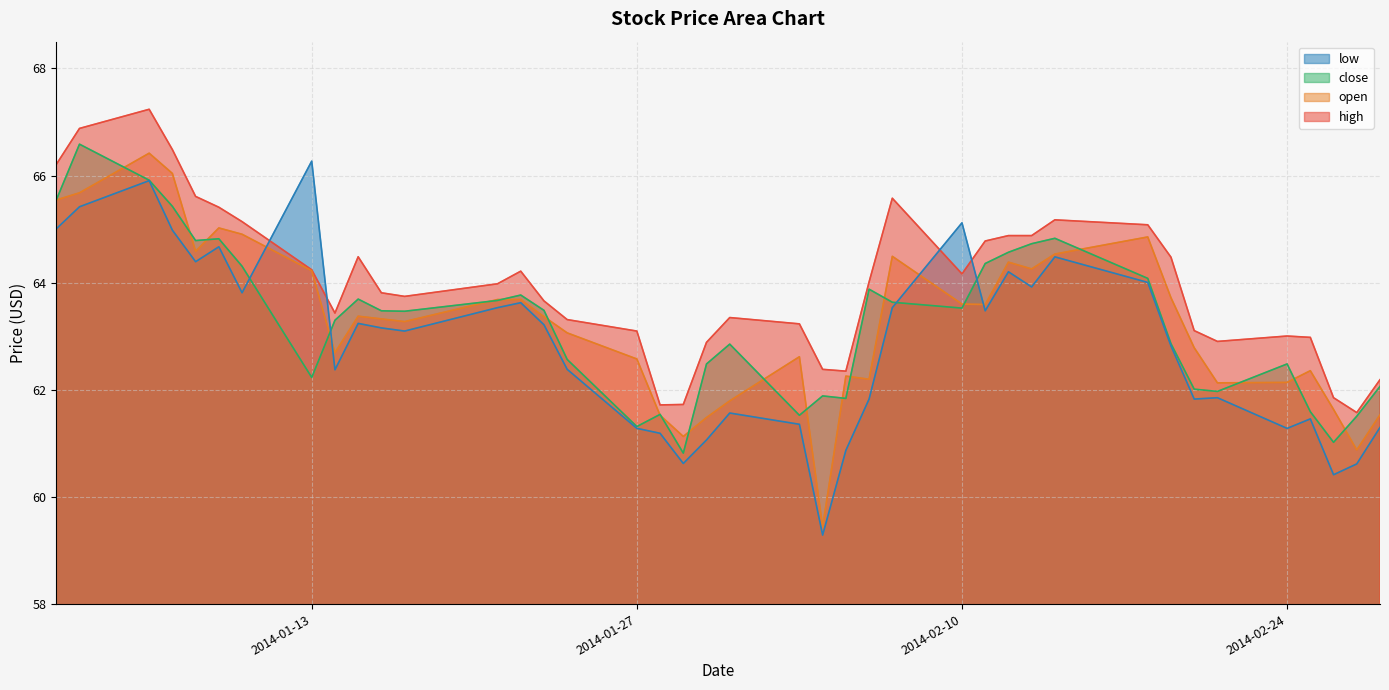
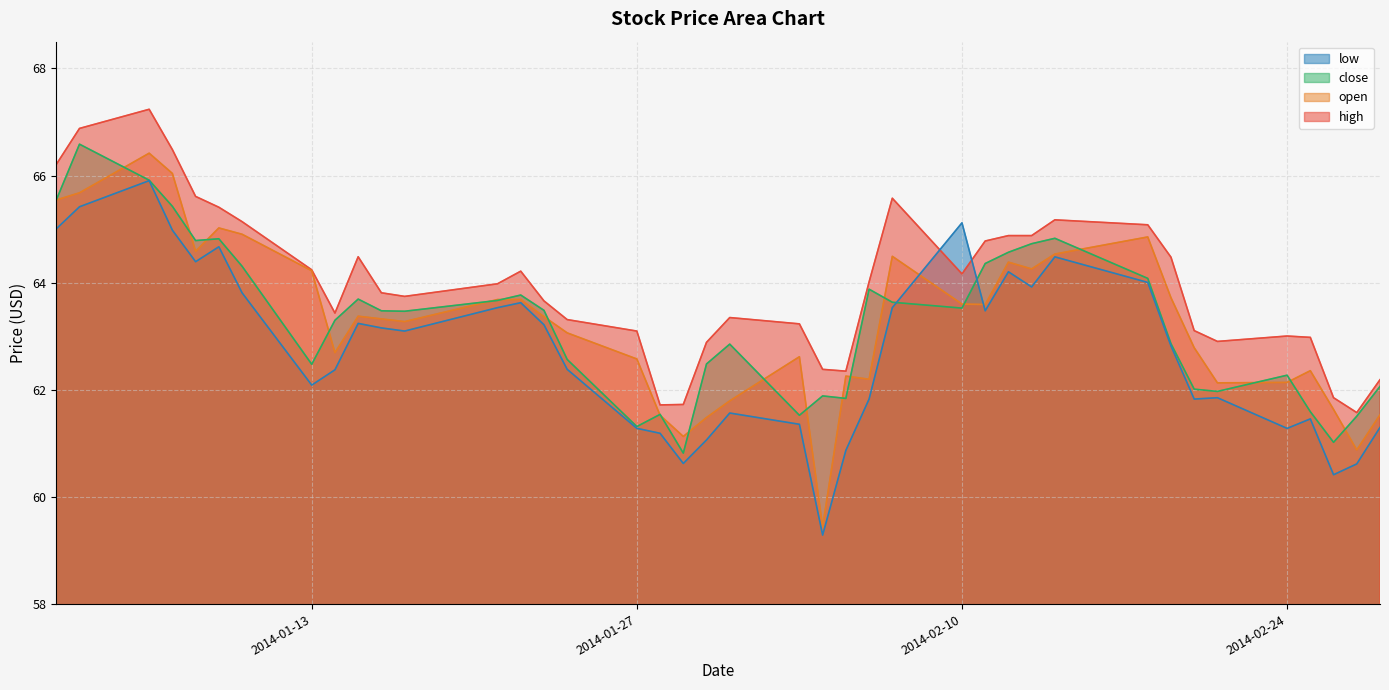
low, 2014-01-13: 66.3 -> 62.1
close, 2014-01-13: 62.2 -> 62.5
close, 2014-02-24: 62.5 -> 62.3
